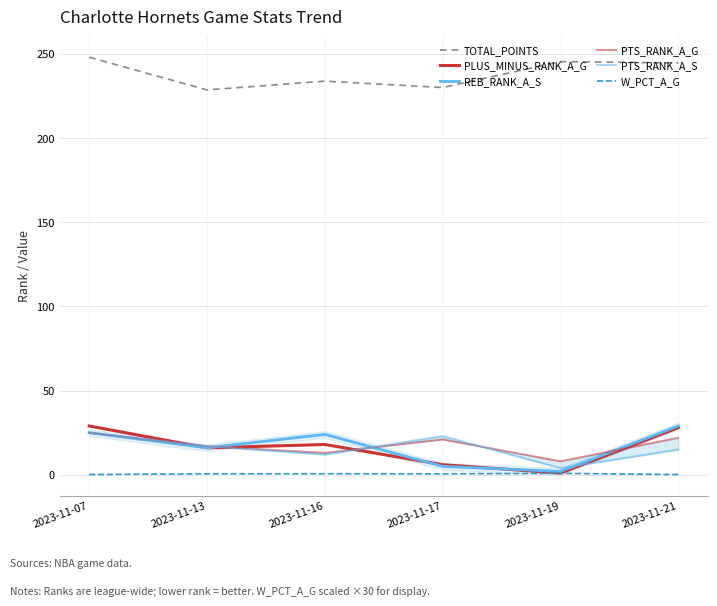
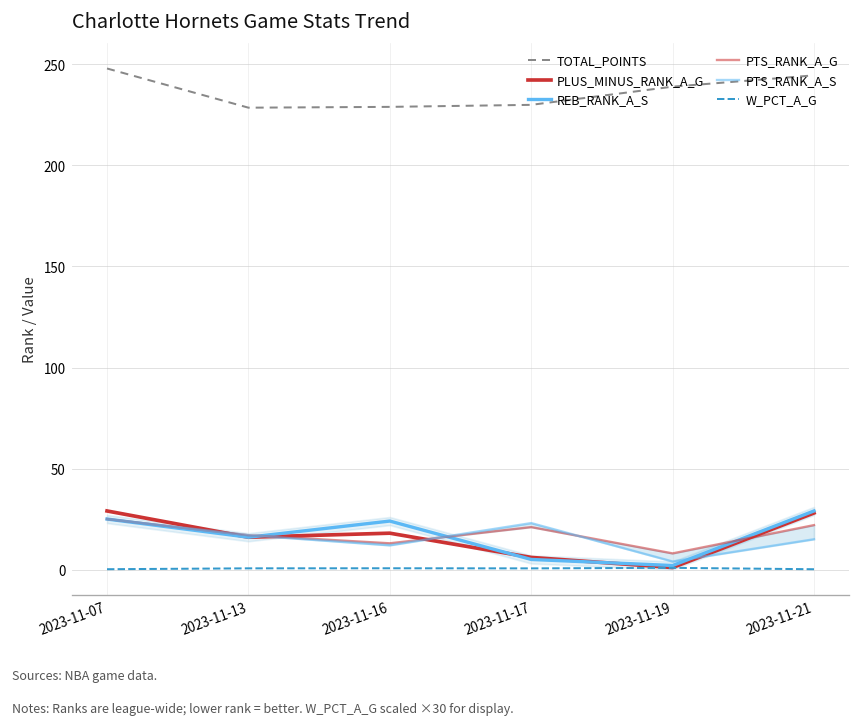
TOTAL_POINTS, 2023-11-16: 234 -> 229
TOTAL_POINTS, 2023-11-19: 245 -> 239
